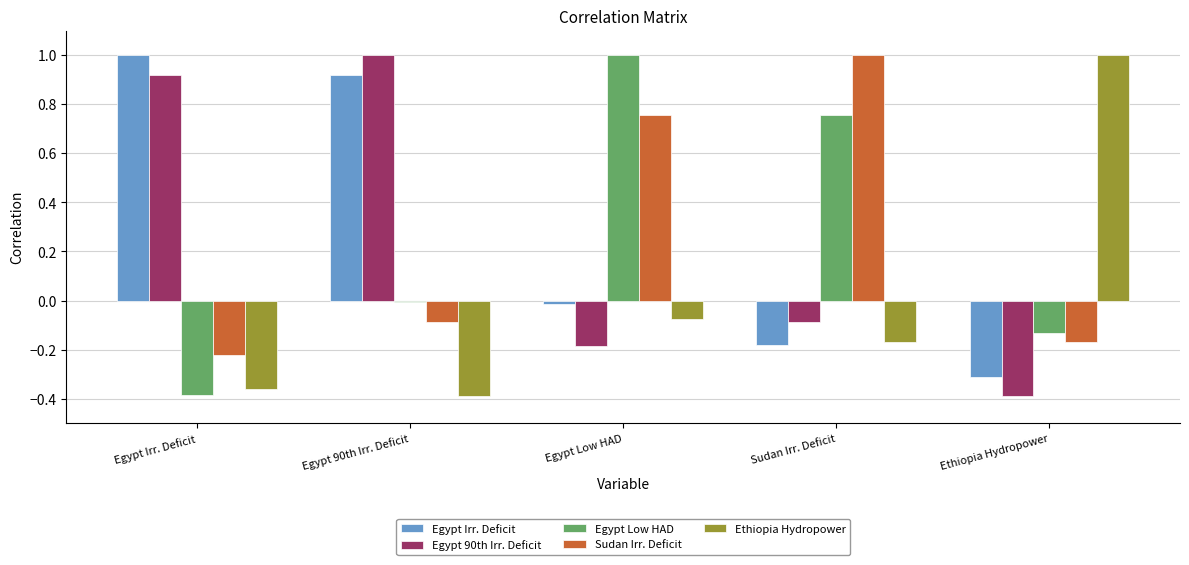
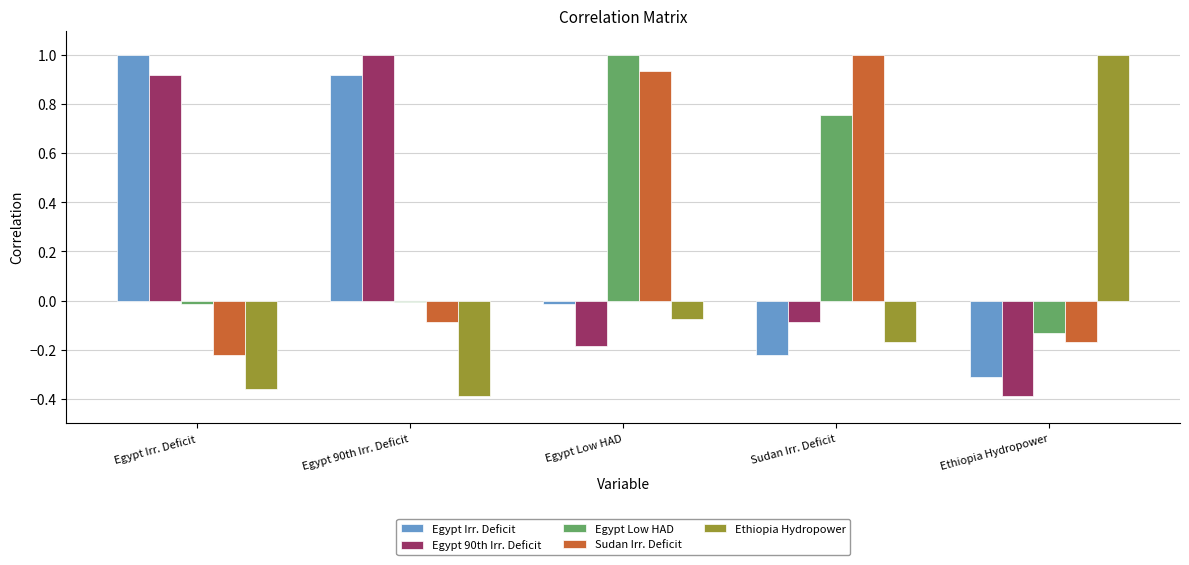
Egypt Low HAD, Egypt Irr. Deficit: -0.38 -> -0.02
Sudan Irr. Deficit, Egypt Low HAD: 0.76 -> 0.94
Egypt Irr. Deficit, Sudan Irr. Deficit: -0.18 -> -0.22
